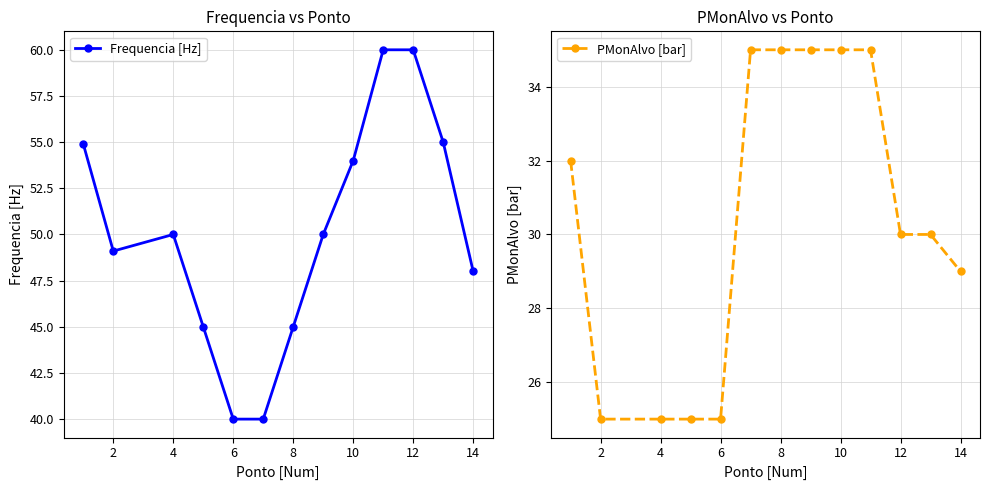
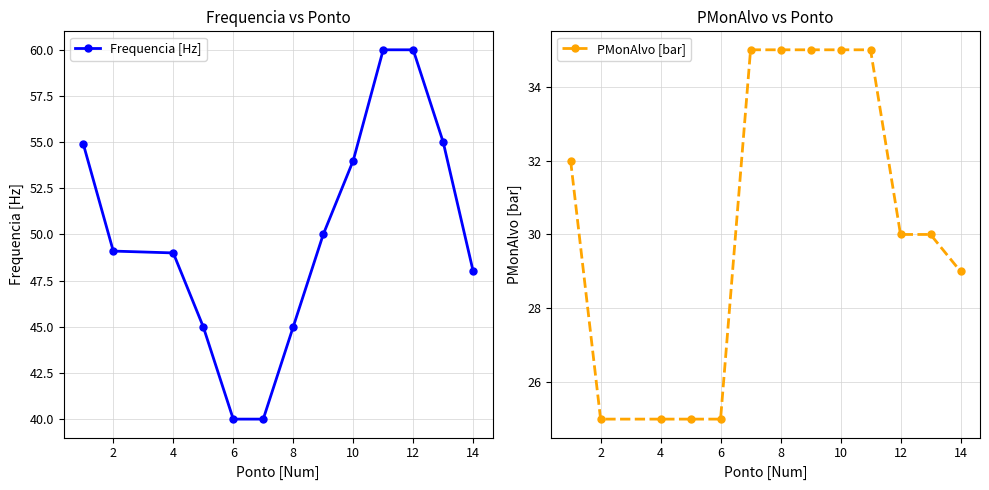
Frequencia vs Ponto, 4: 50 -> 49
